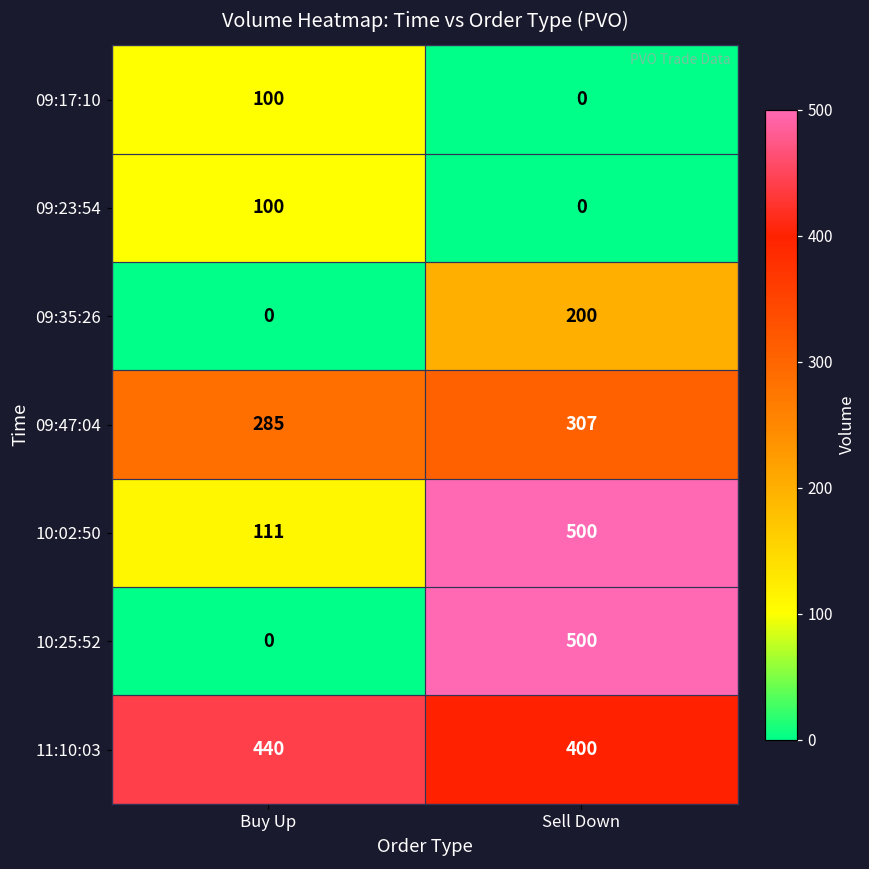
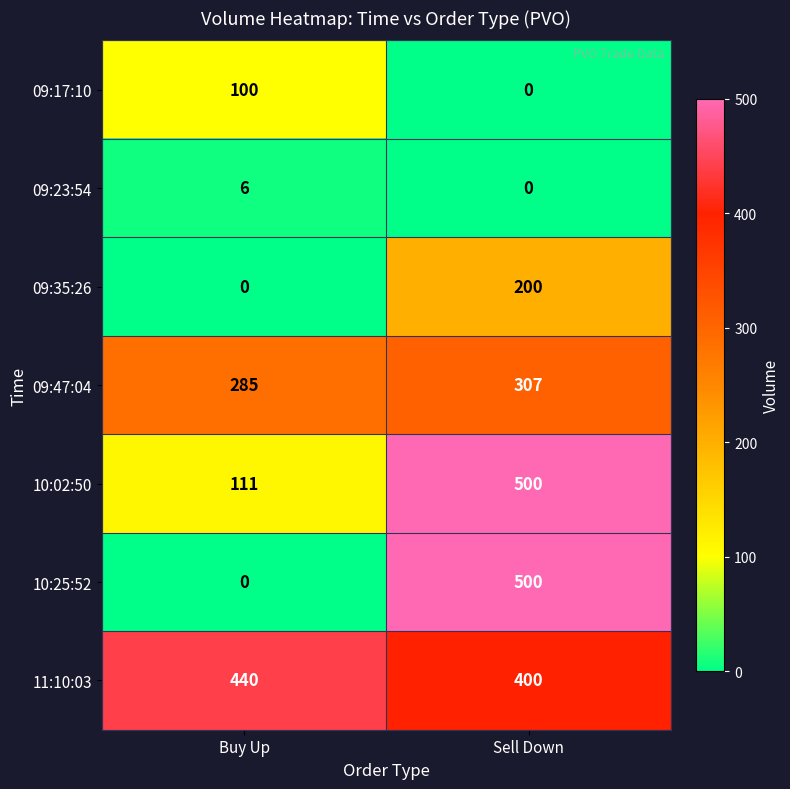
09:23:54, Buy Up: 100 -> 6
